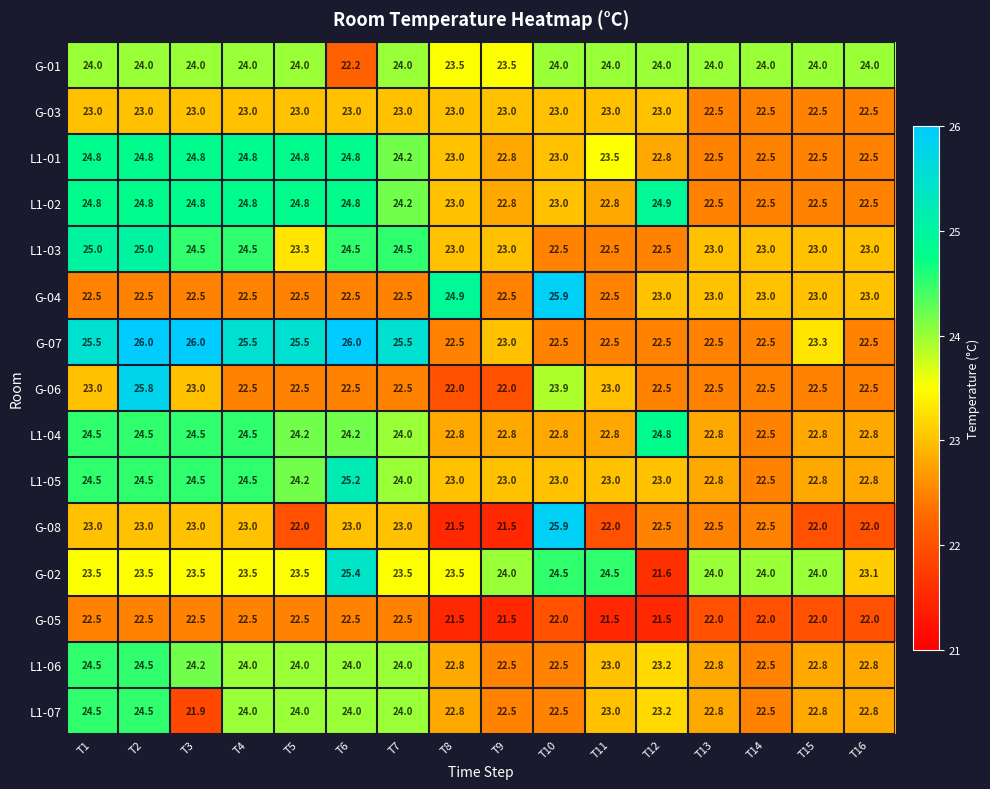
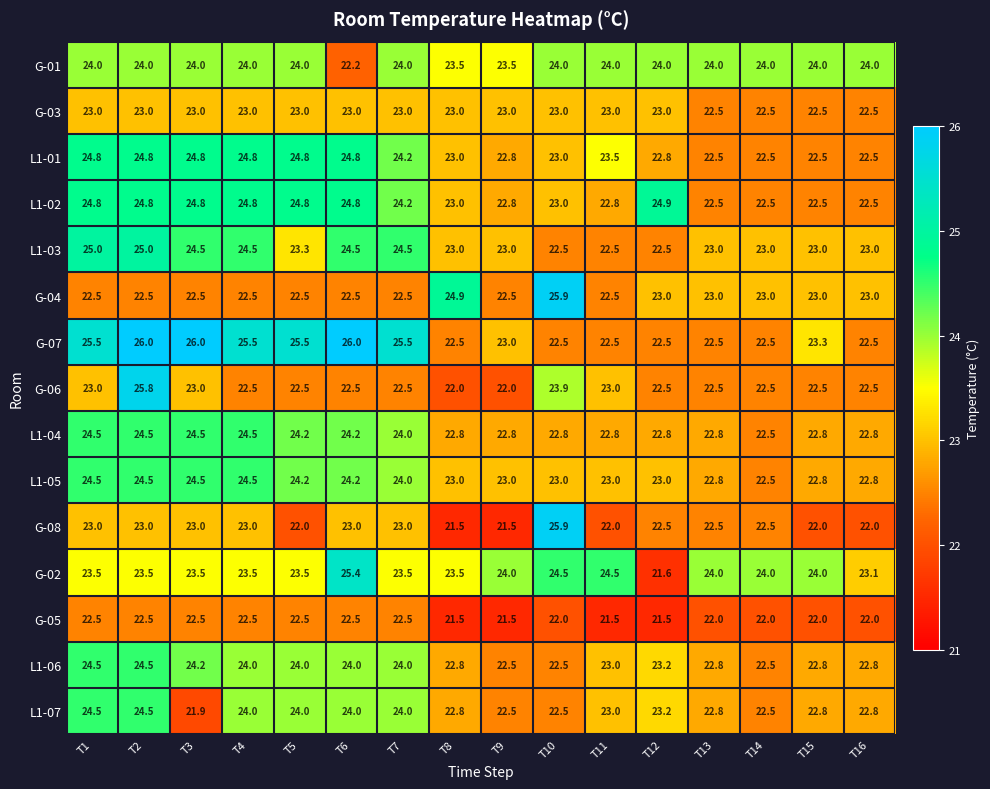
L1-04, T12: 24.8 -> 22.8
L1-05, T6: 25.2 -> 24.2
